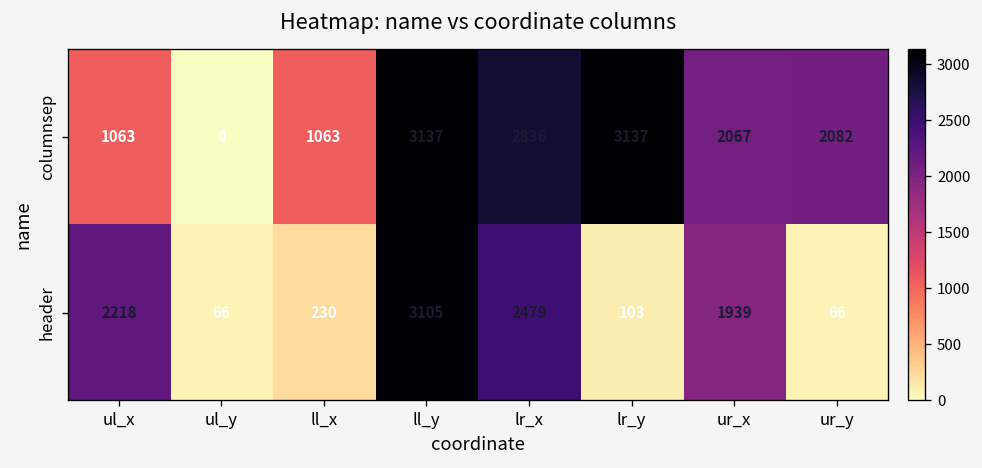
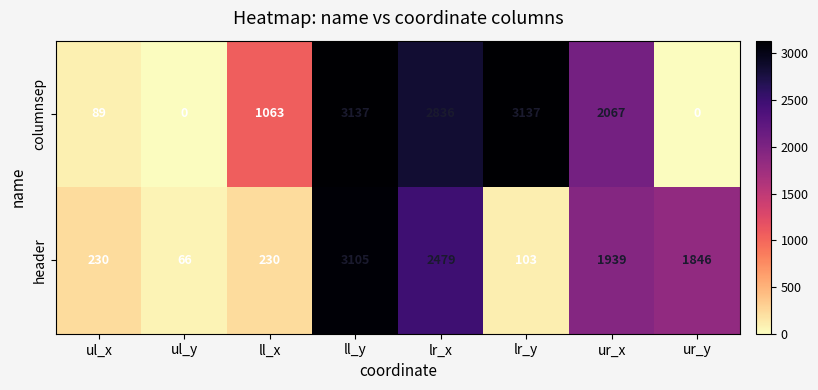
columnsep, ul_x: 1063 -> 89
columnsep, ur_y: 2082 -> 0
header, ul_x: 2218 -> 230
header, ur_y: 66 -> 1846
